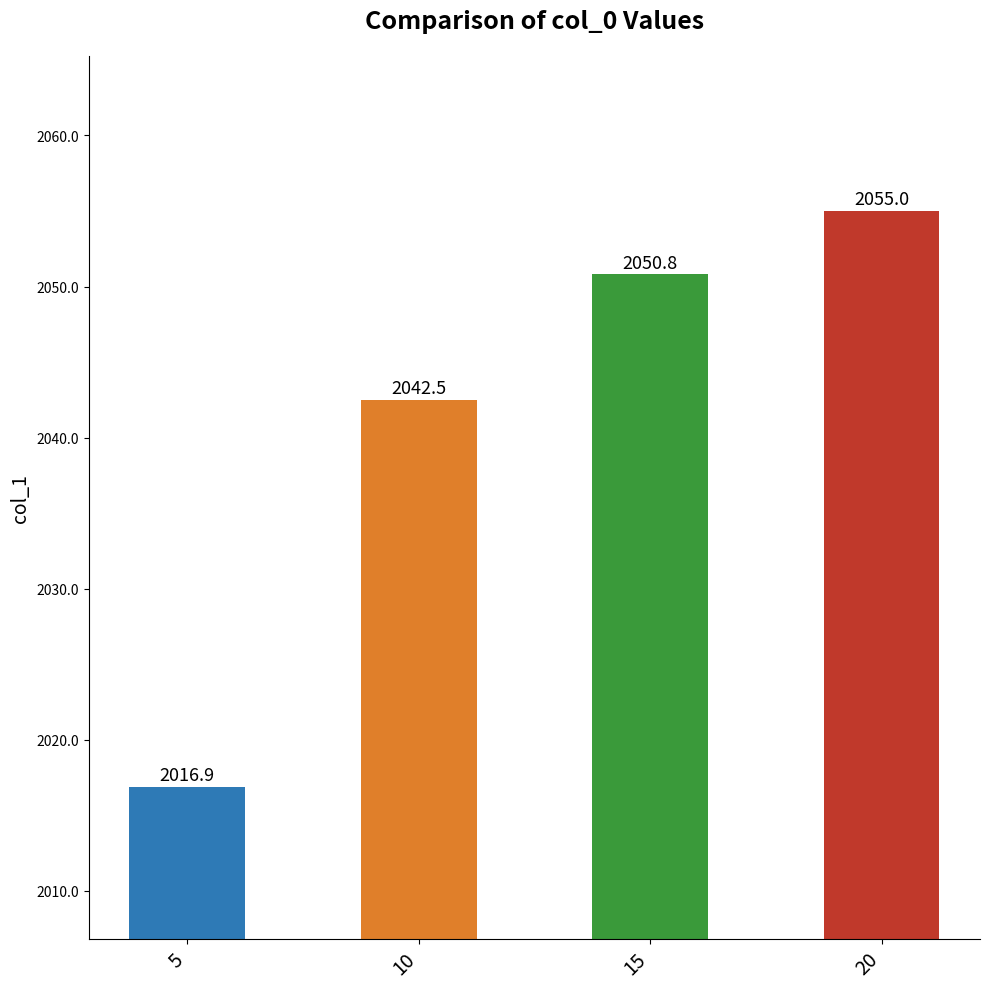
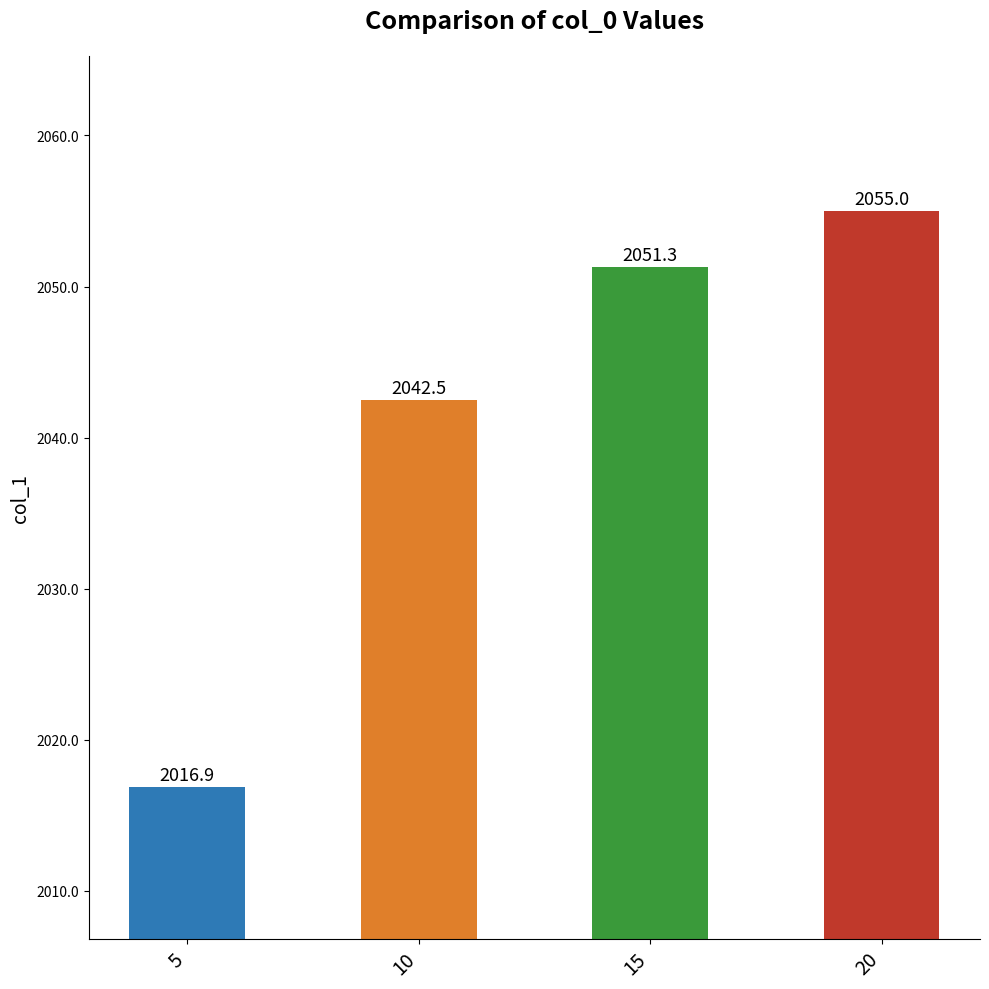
15: 2050.8 -> 2051.3
